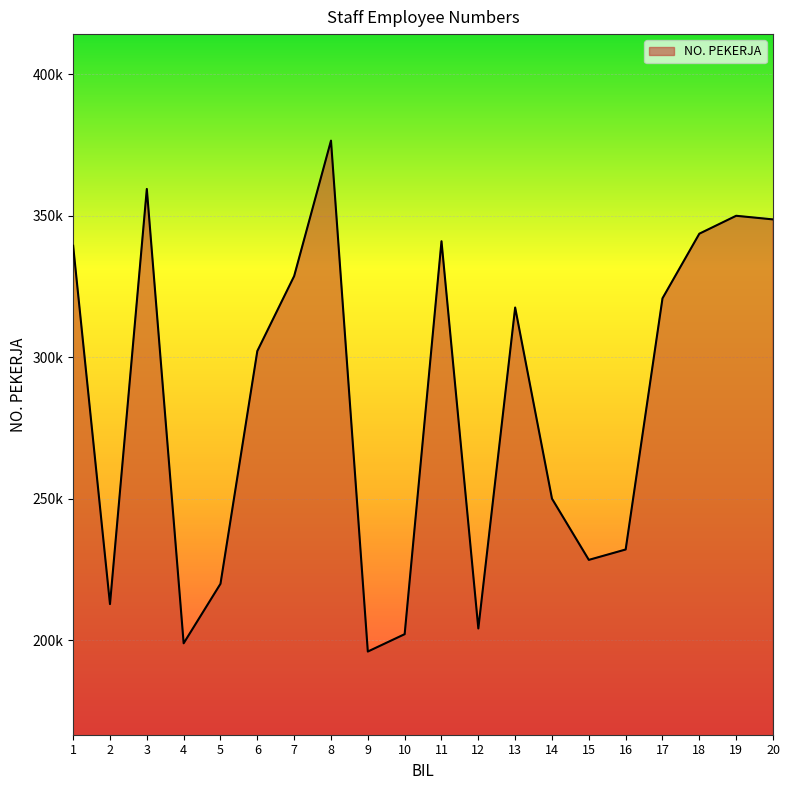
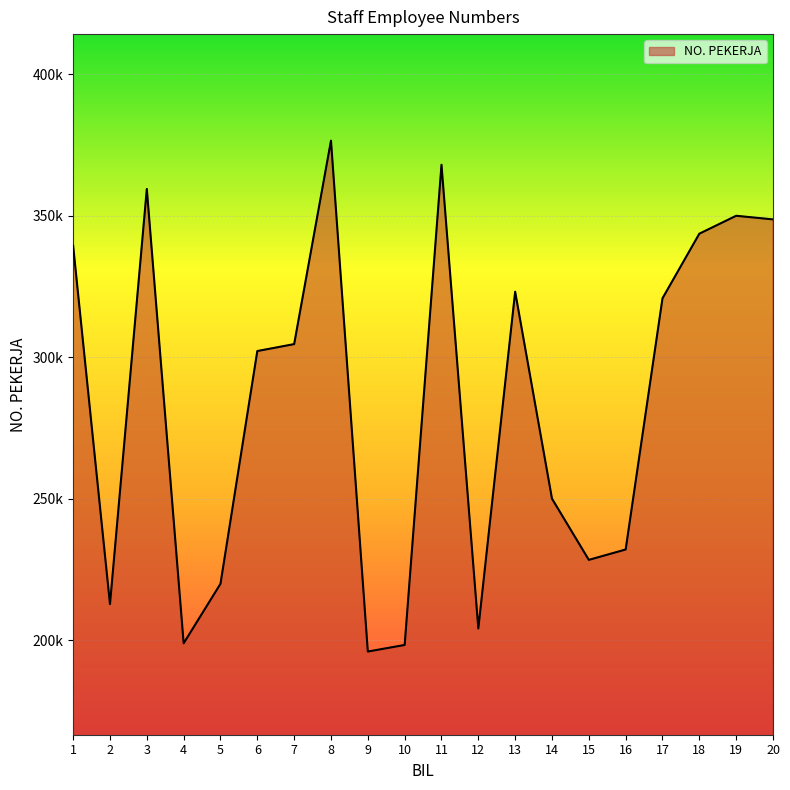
7: 329000 -> 305000
10: 202000 -> 198000
11: 341000 -> 368000
13: 317000 -> 323000
